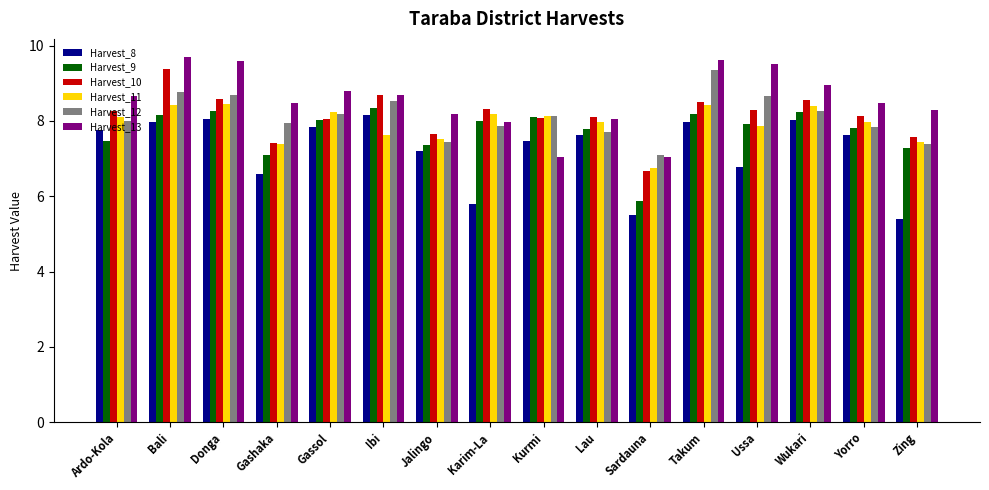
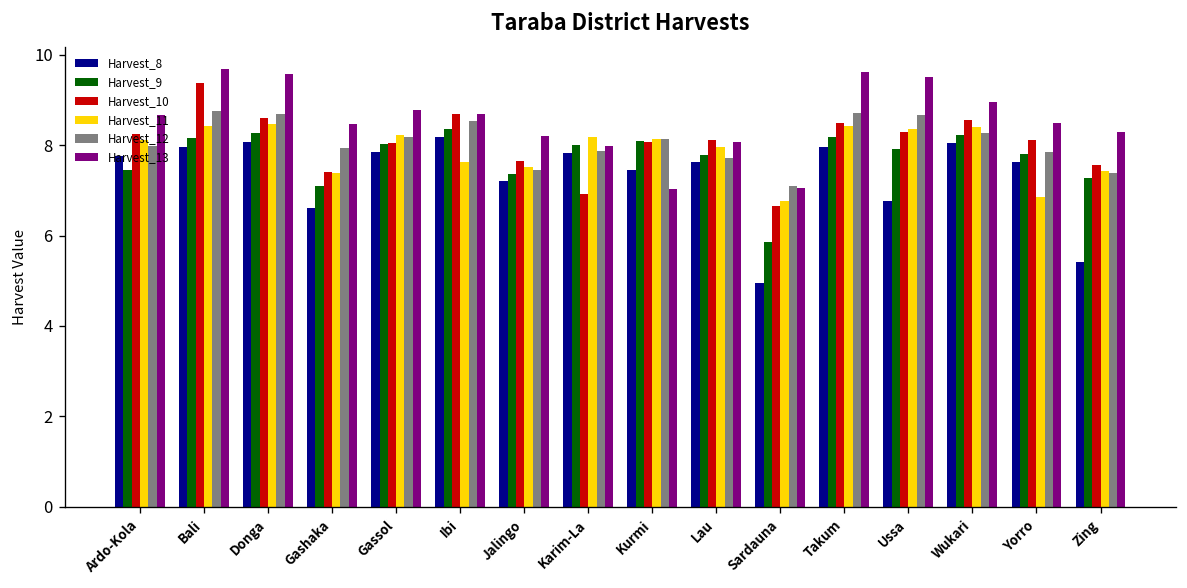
Harvest_8, Karim-La: 5.8 -> 7.8
Harvest_10, Karim-La: 8.3 -> 6.9
Harvest_8, Sardauna: 5.5 -> 5.0
Harvest_12, Takum: 9.4 -> 8.7
Harvest_11, Ussa: 7.9 -> 8.4
Harvest_11, Yorro: 8.0 -> 6.9
